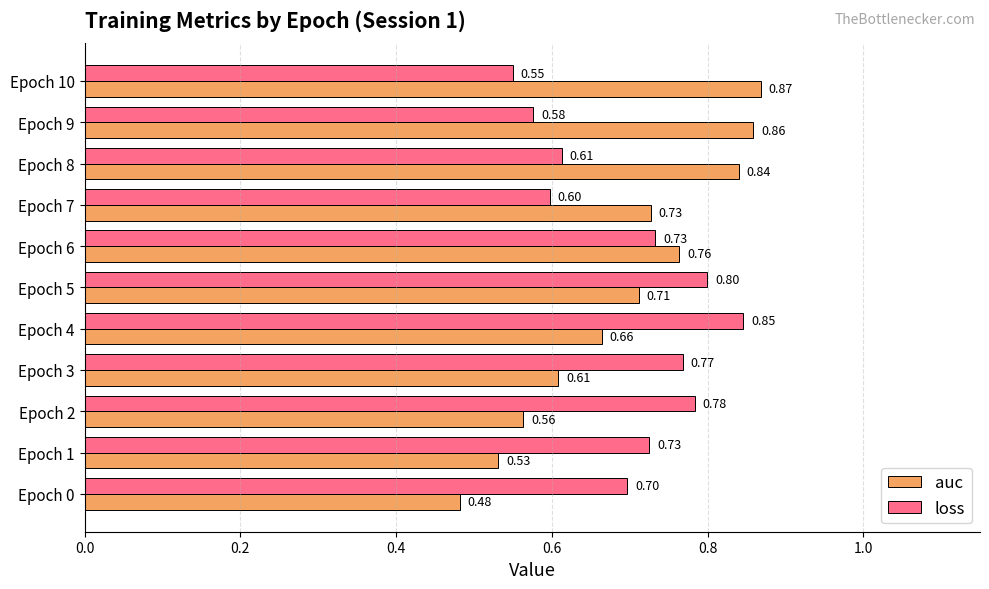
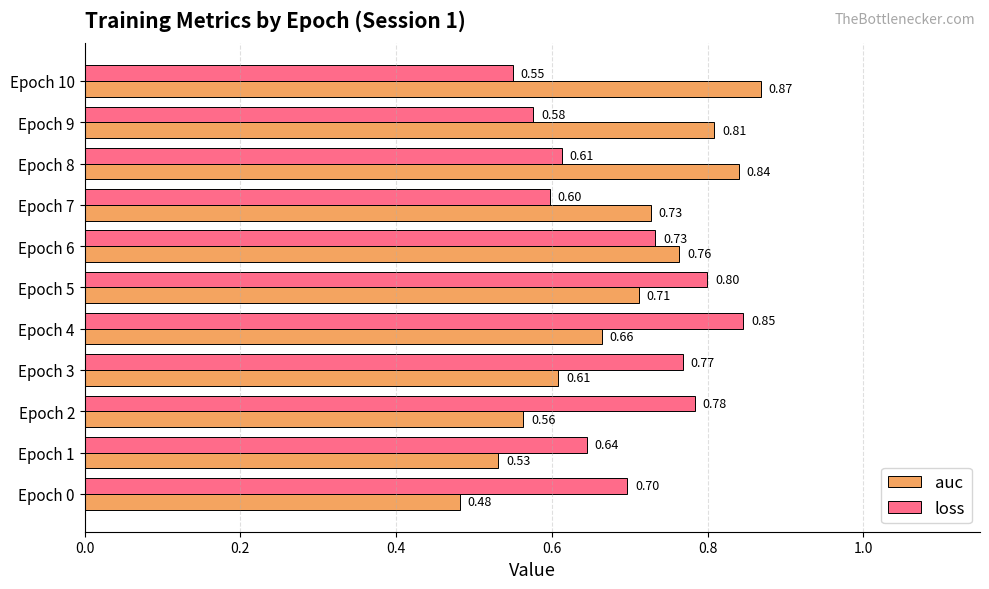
auc, Epoch 9: 0.86 -> 0.81
loss, Epoch 1: 0.73 -> 0.64
